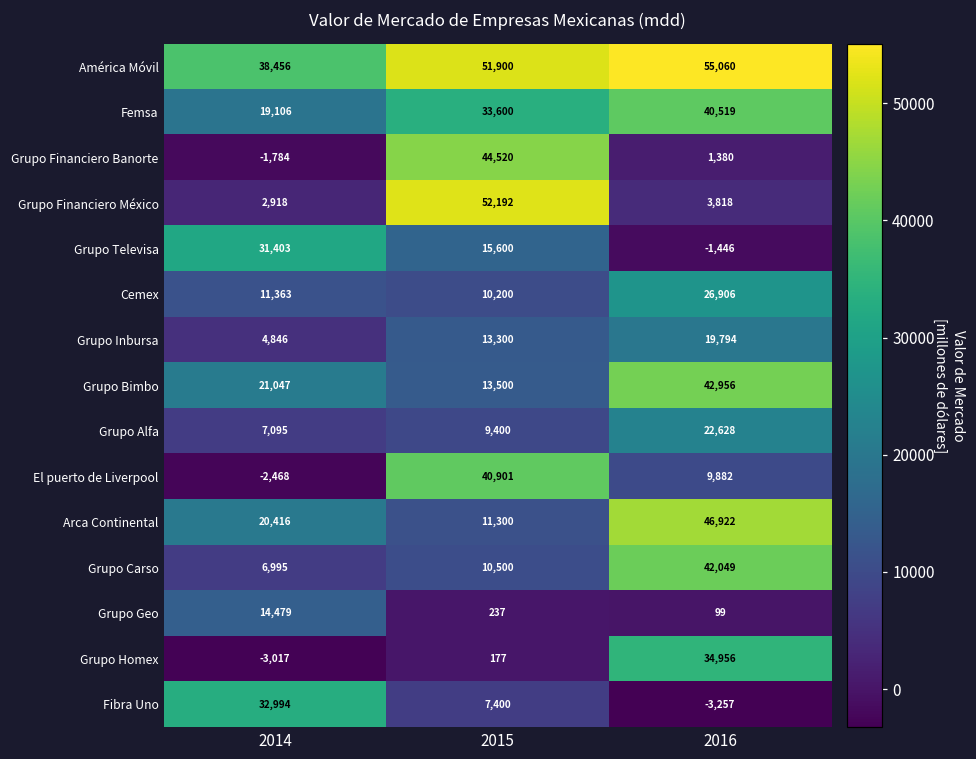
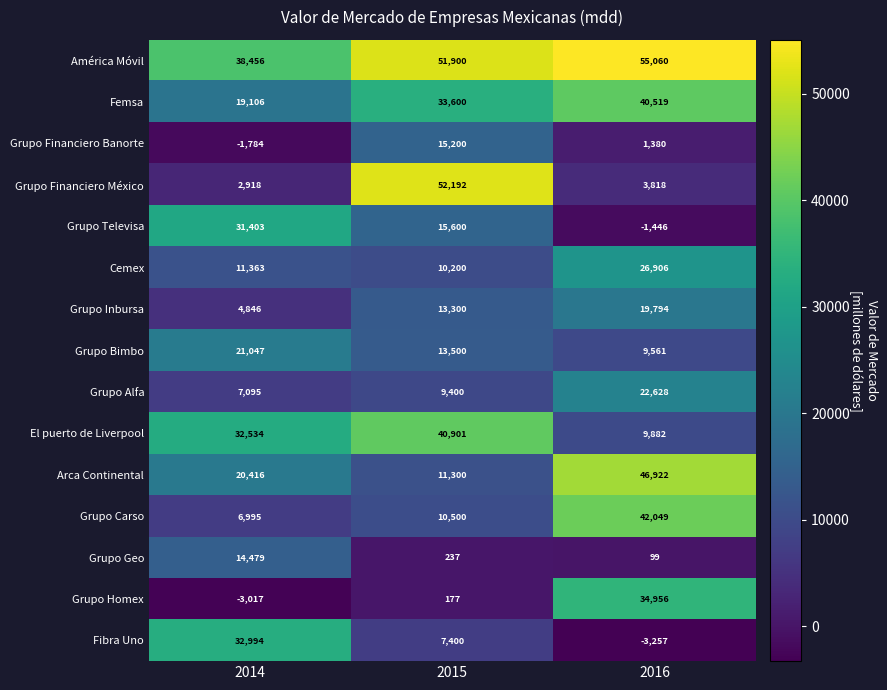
Grupo Financiero Banorte, 2015: 44,520 -> 15,200
Grupo Bimbo, 2016: 42,956 -> 9,561
El puerto de Liverpool, 2014: -2,468 -> 32,534
